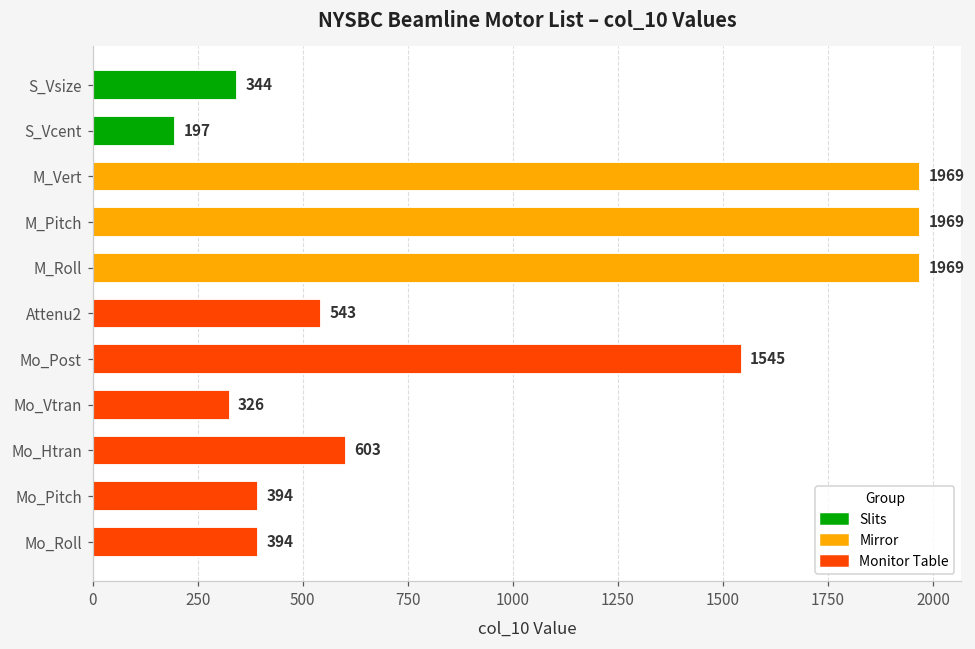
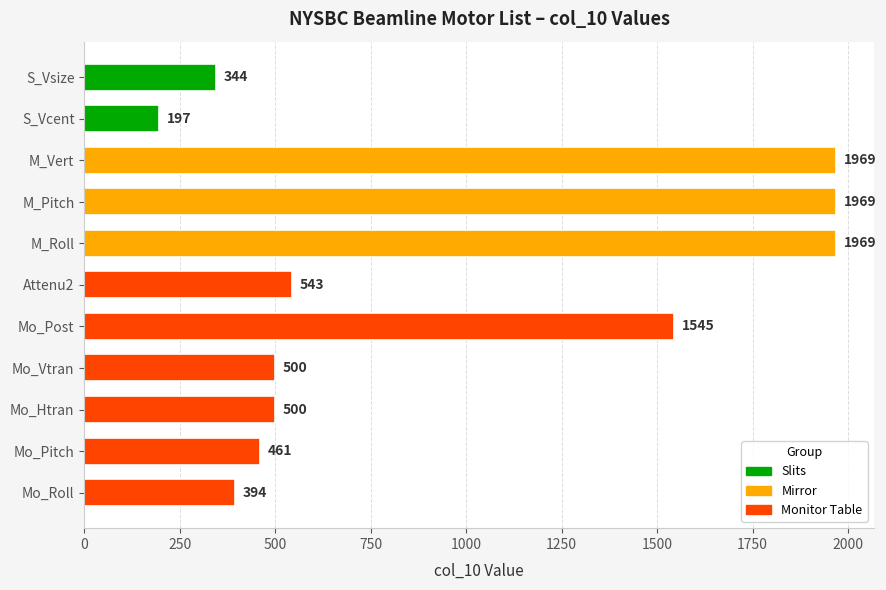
Mo_Vtran: 326 -> 500
Mo_Htran: 603 -> 500
Mo_Pitch: 394 -> 461
